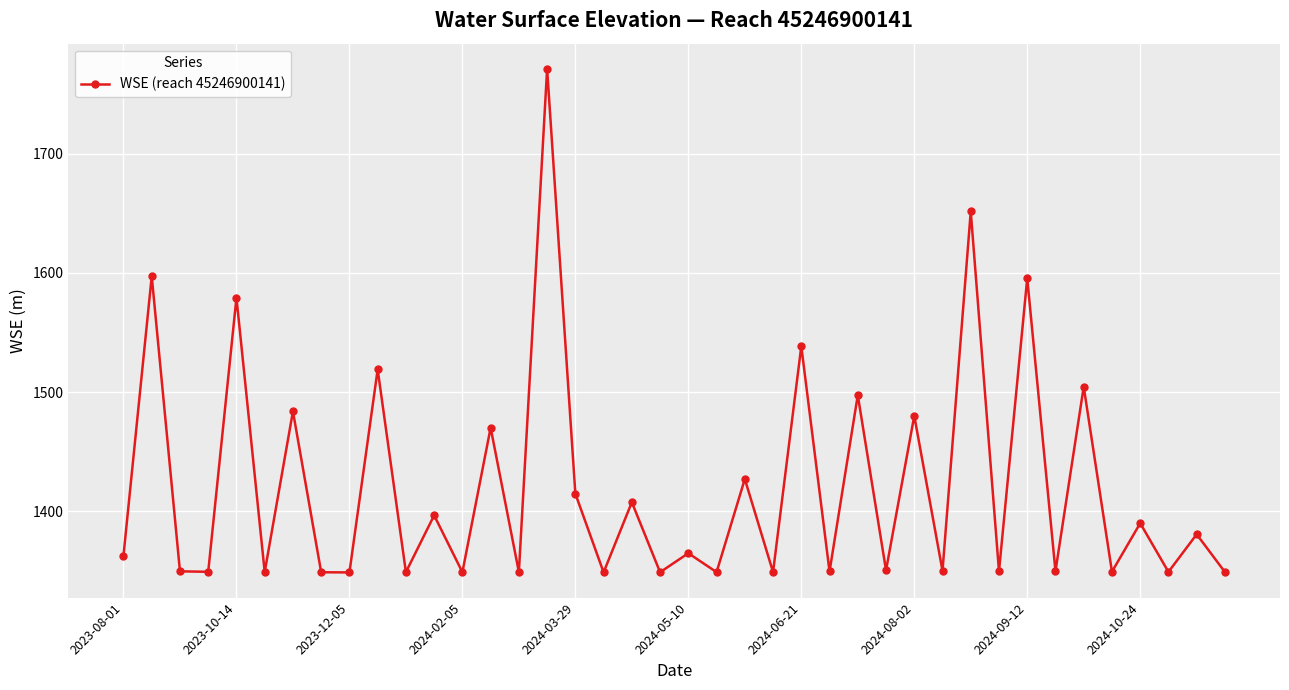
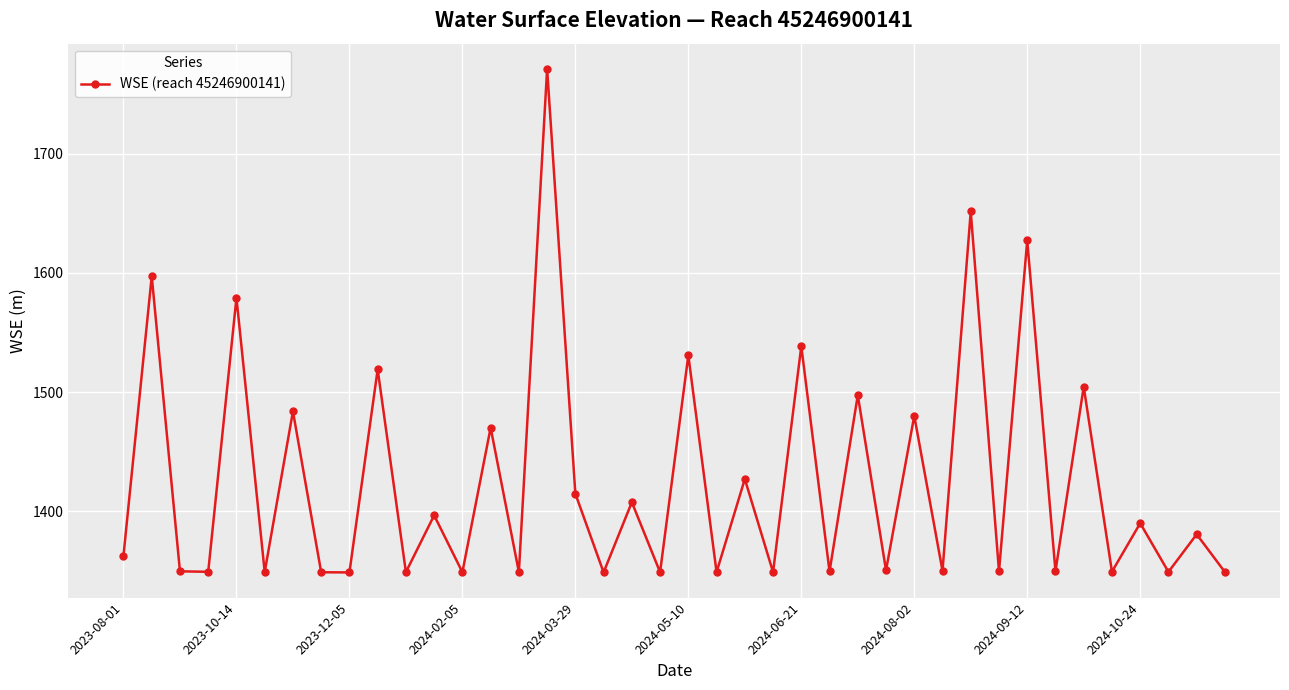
2024-05-10: 1365 -> 1531
2024-09-12: 1596 -> 1627
